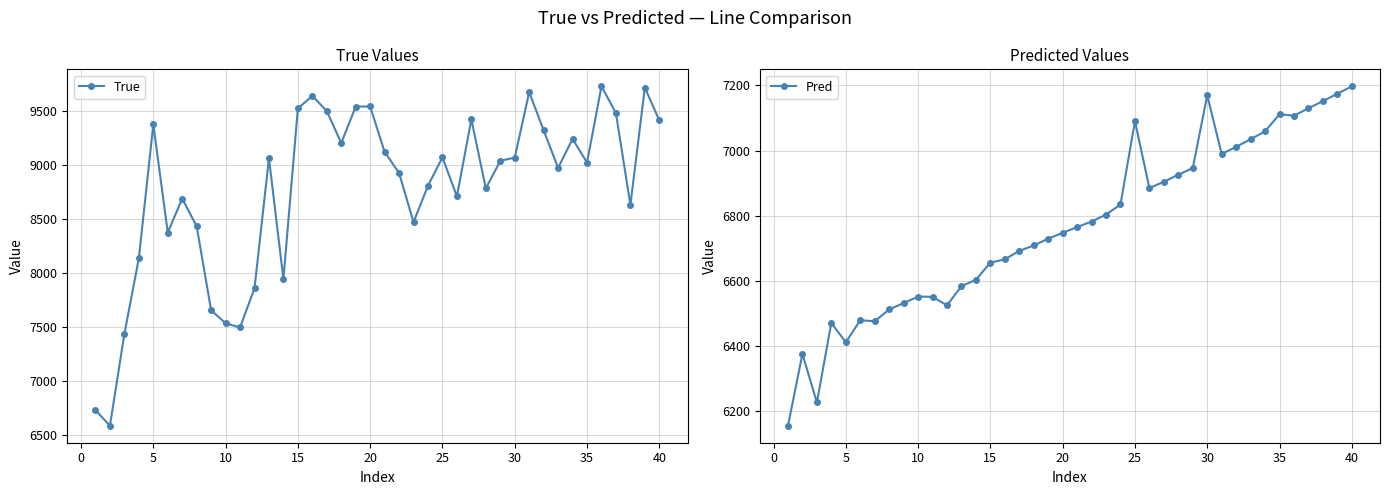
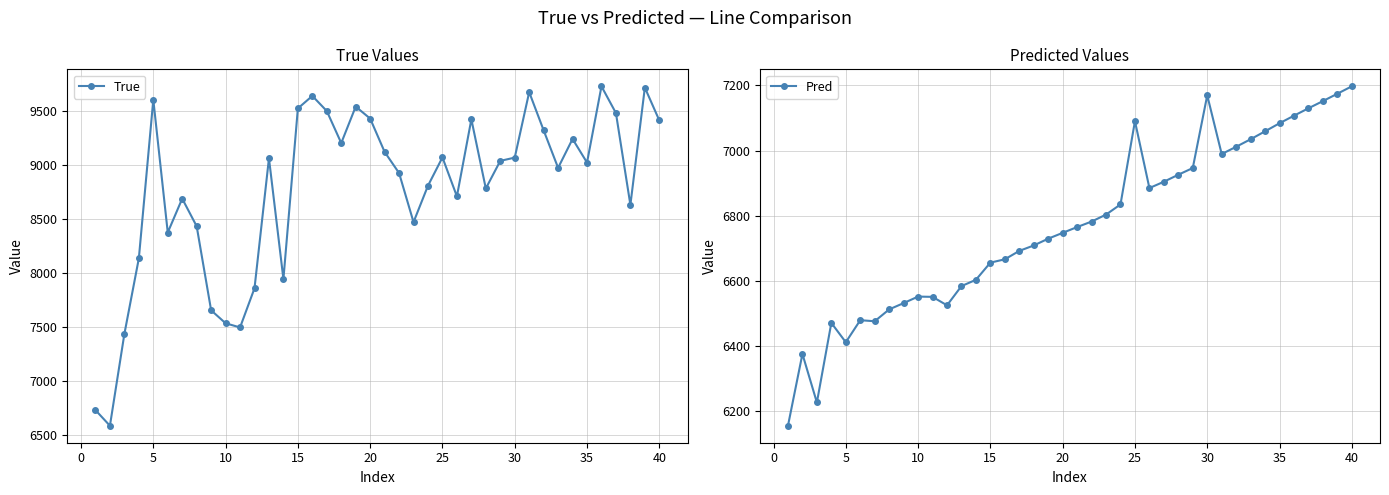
True Values, 5: 9380 -> 9610
True Values, 20: 9550 -> 9430
Predicted Values, 35: 7110 -> 7080
